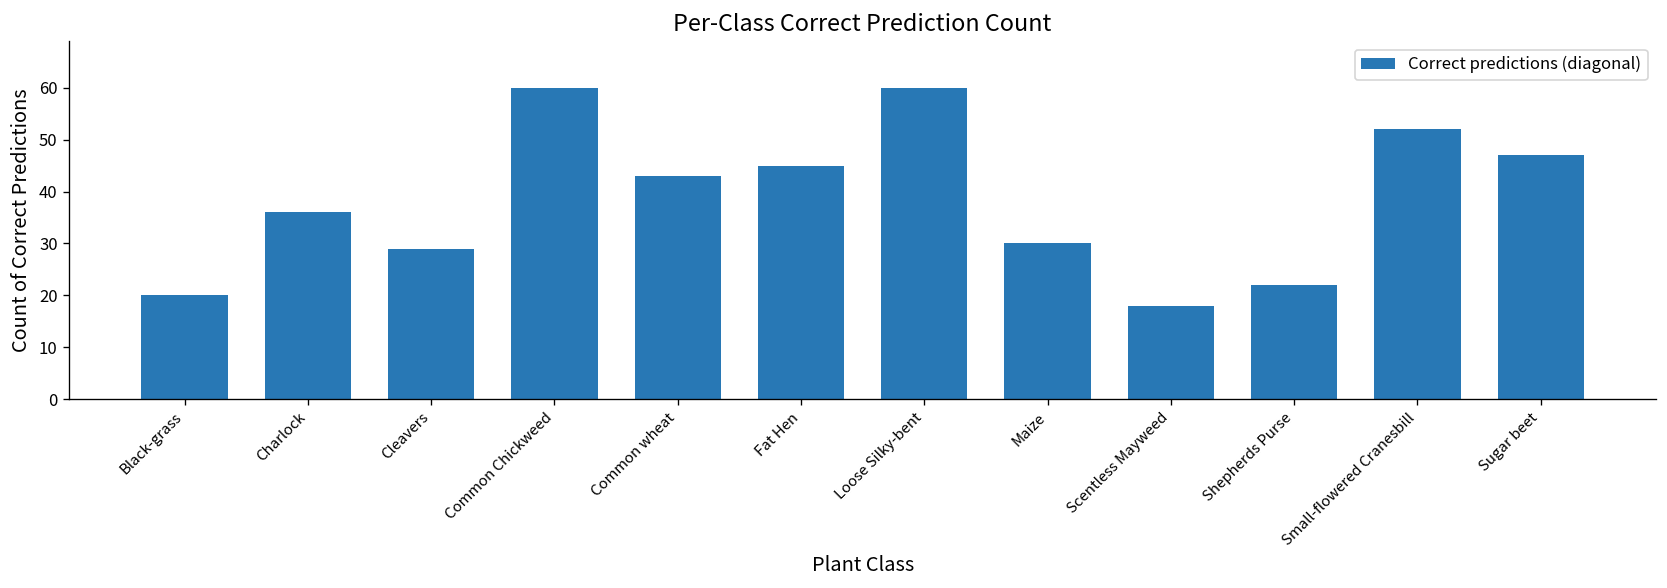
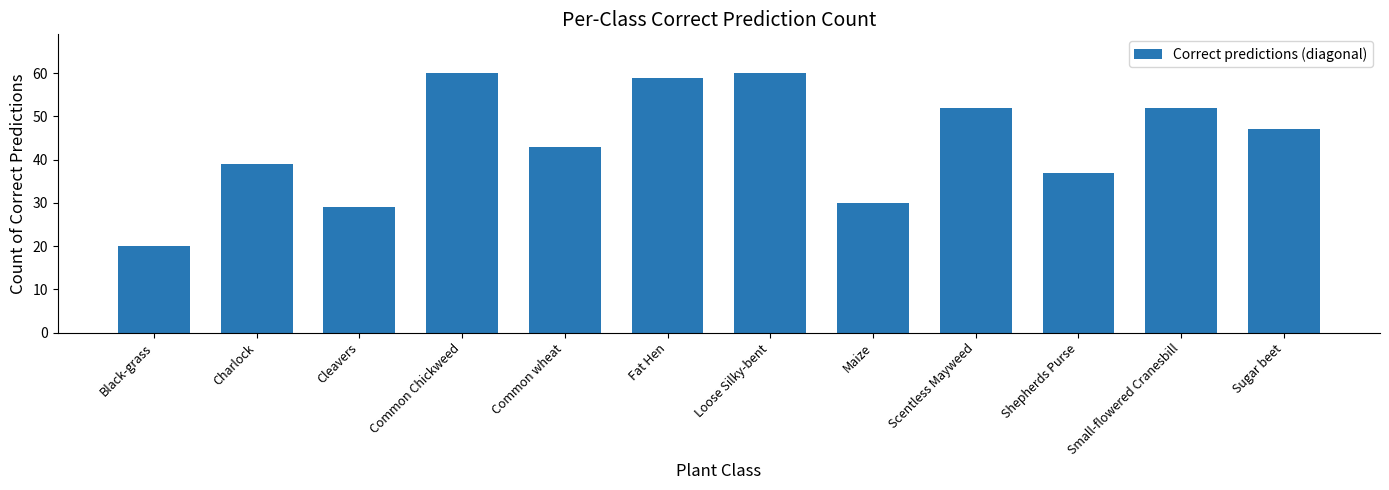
Charlock: 36 -> 39
Fat Hen: 45 -> 59
Scentless Mayweed: 18 -> 52
Shepherds Purse: 22 -> 37
